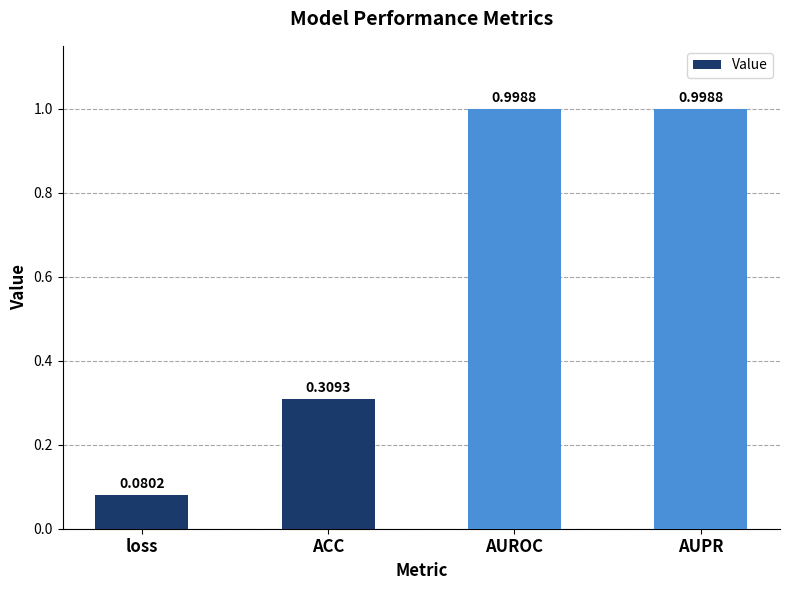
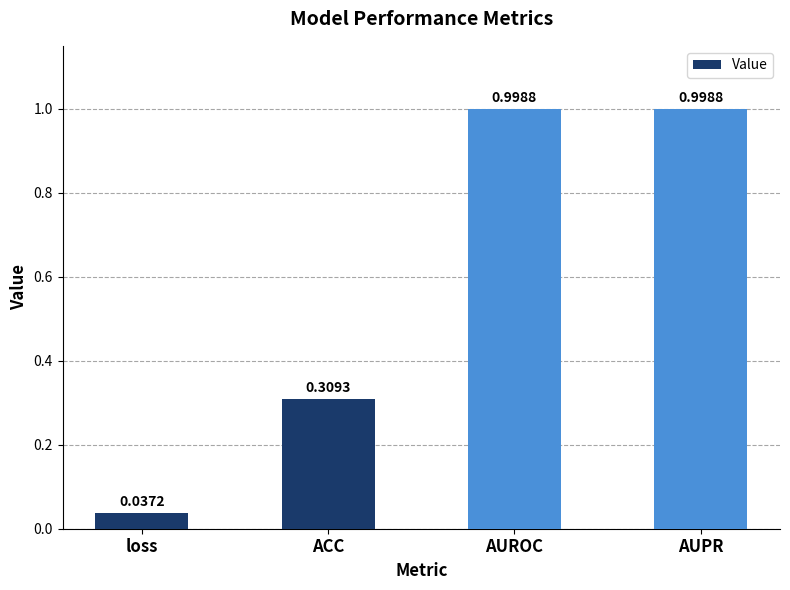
loss: 0.0802 -> 0.0372
